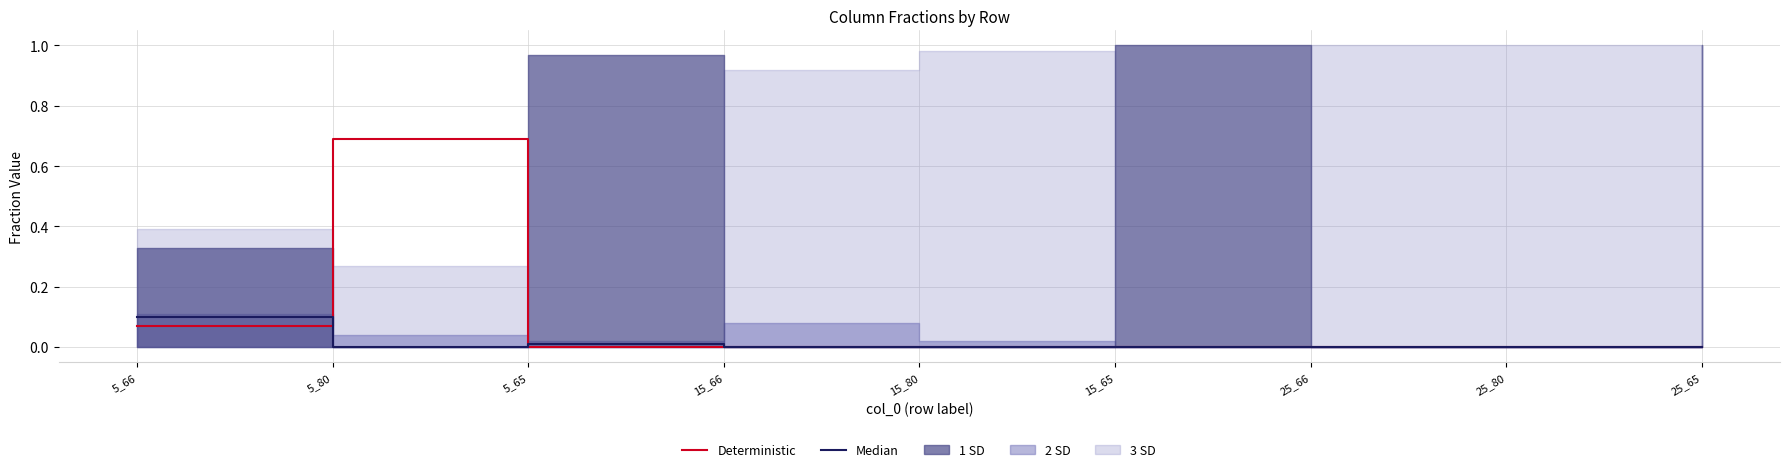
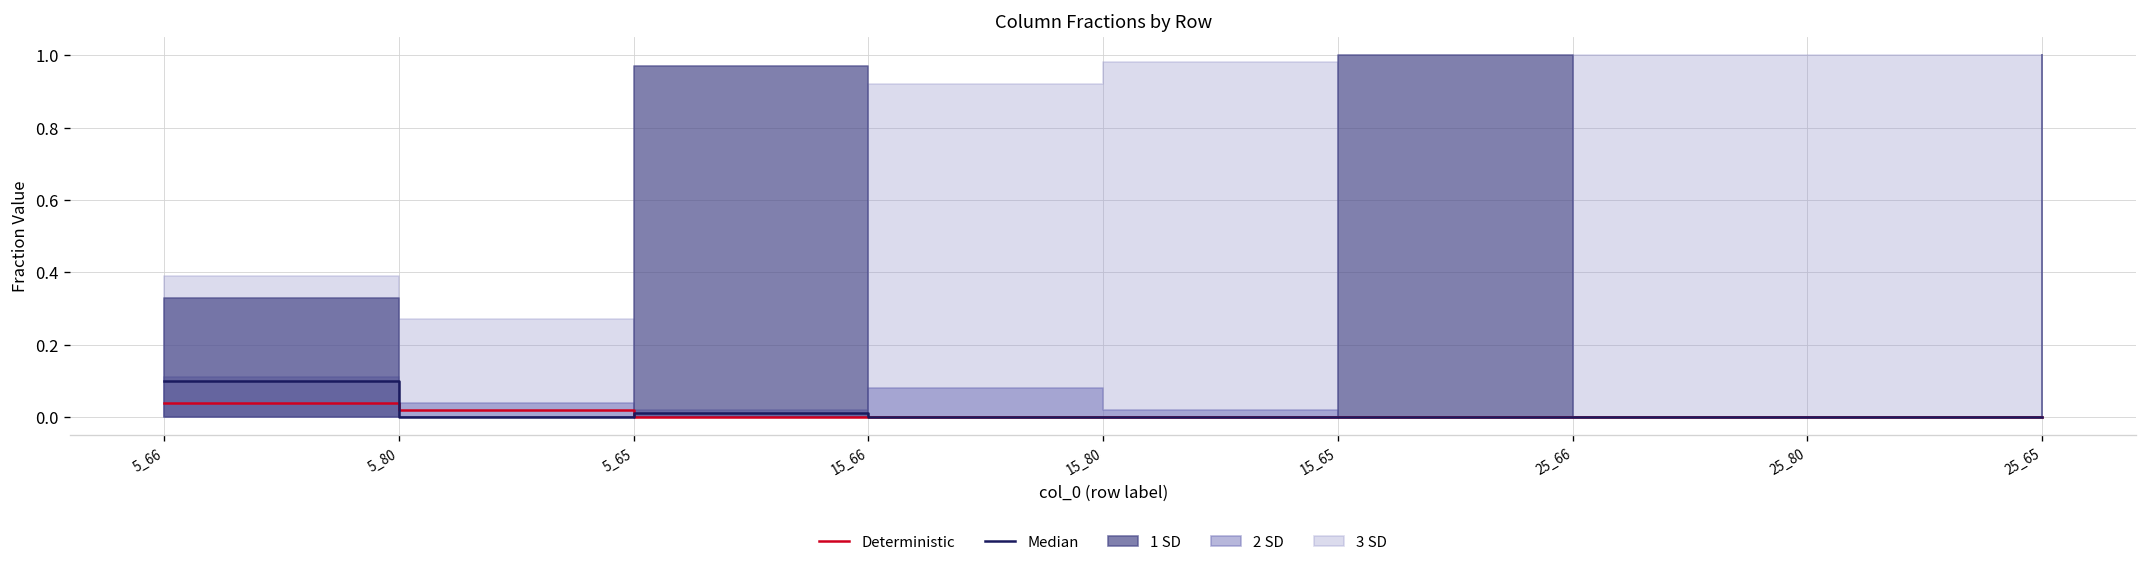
Deterministic, 5_66: 0.07 -> 0.04
Deterministic, 5_80: 0.69 -> 0.02
